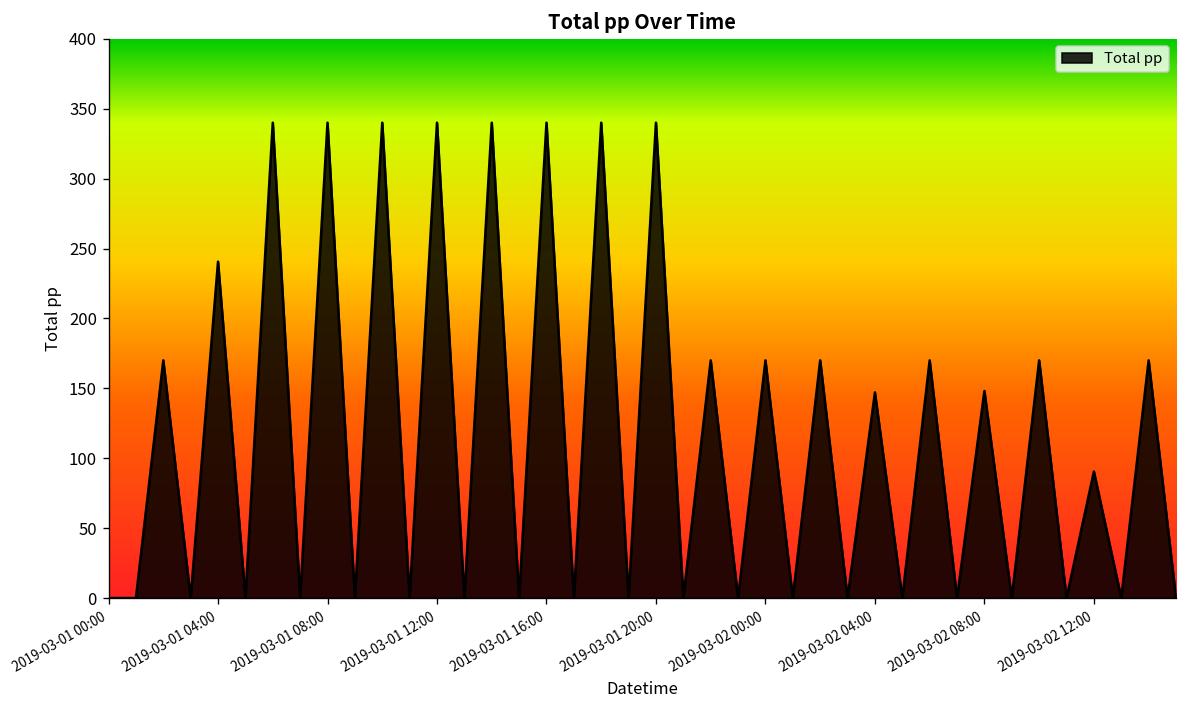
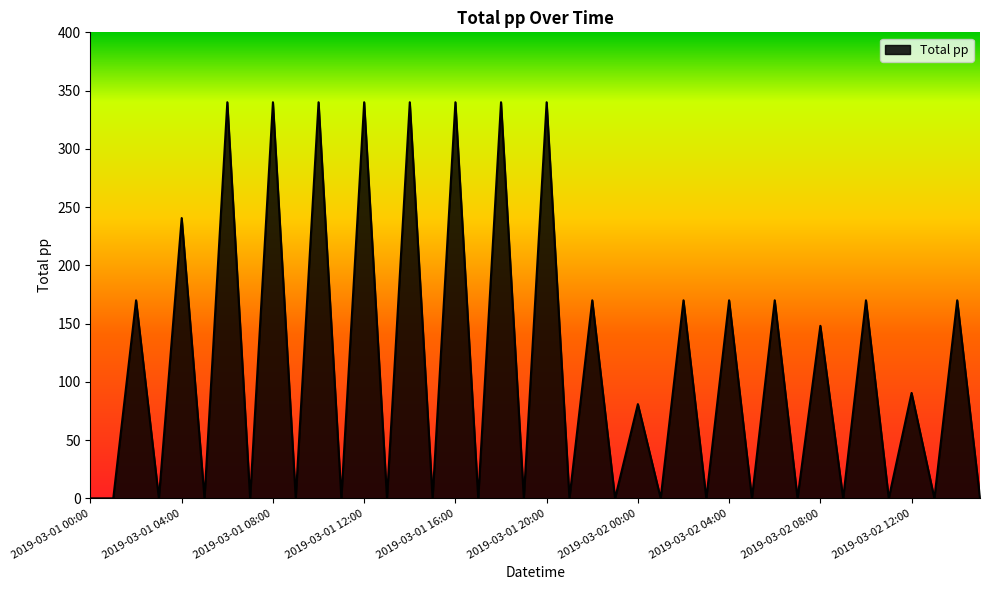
2019-03-02 00:00: 170 -> 81
2019-03-02 04:00: 147 -> 170
